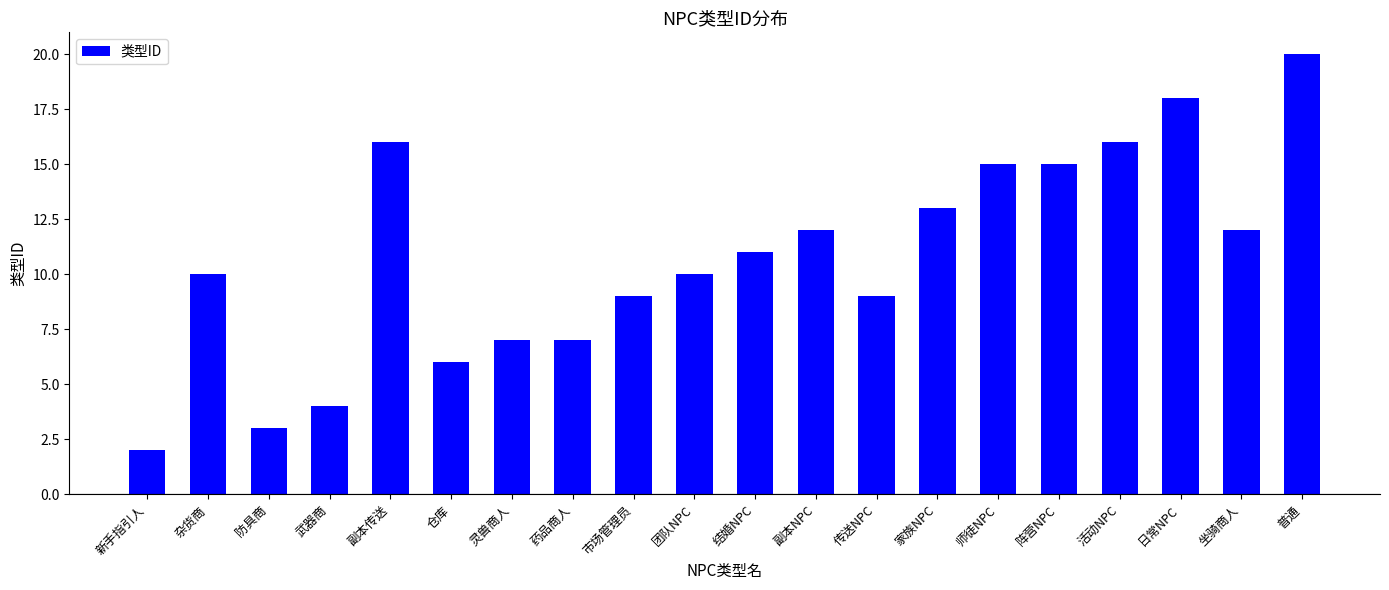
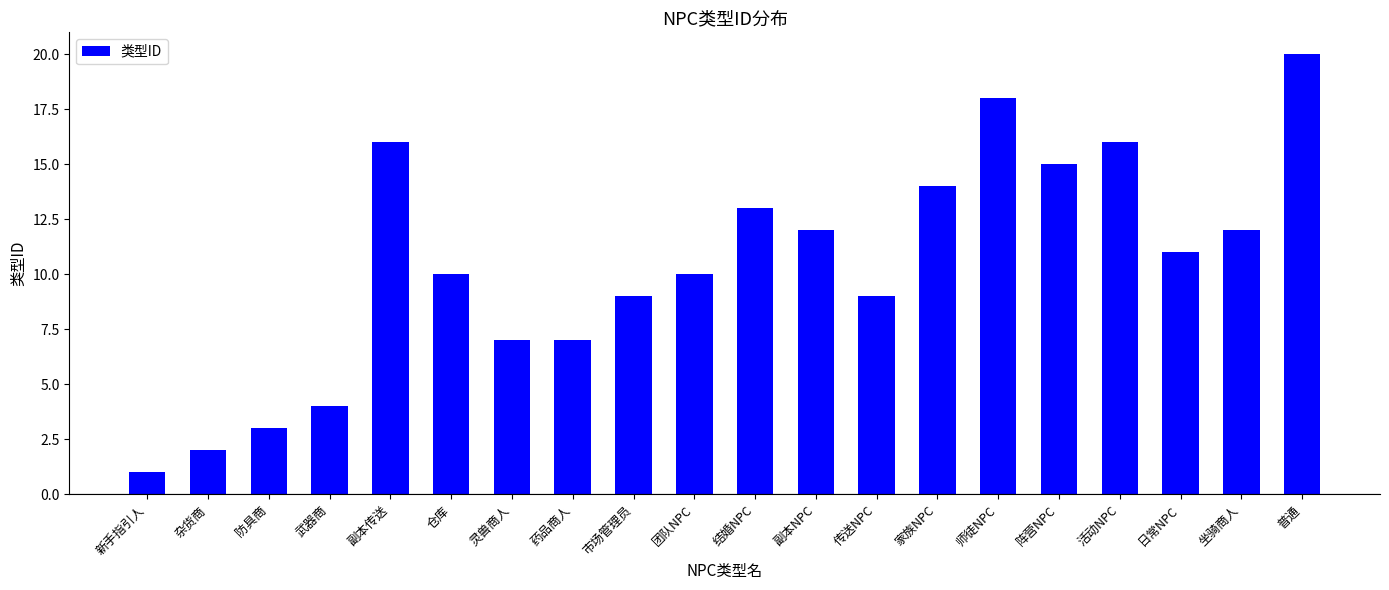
新手指引人: 2 -> 1
杂货商: 10 -> 2
仓库: 6 -> 10
结婚NPC: 11 -> 13
家族NPC: 13 -> 14
师徒NPC: 15 -> 18
日常NPC: 18 -> 11
